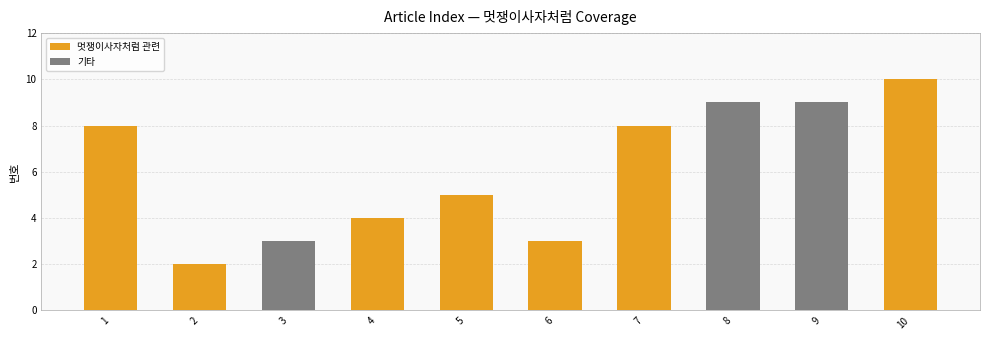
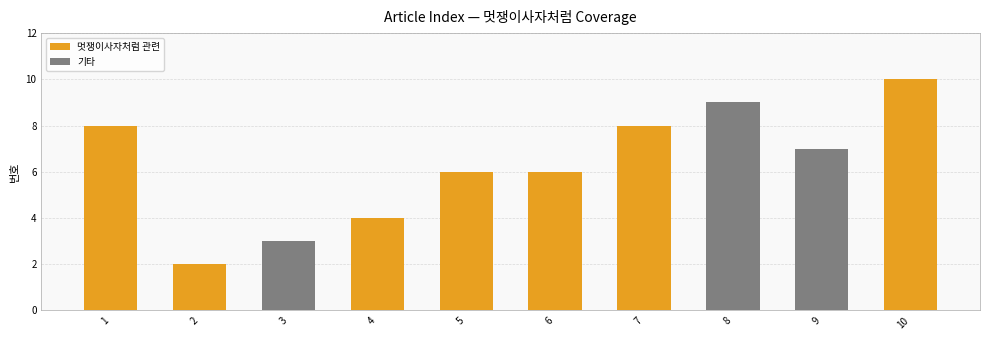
5: 5 -> 6
6: 3 -> 6
9: 9 -> 7
